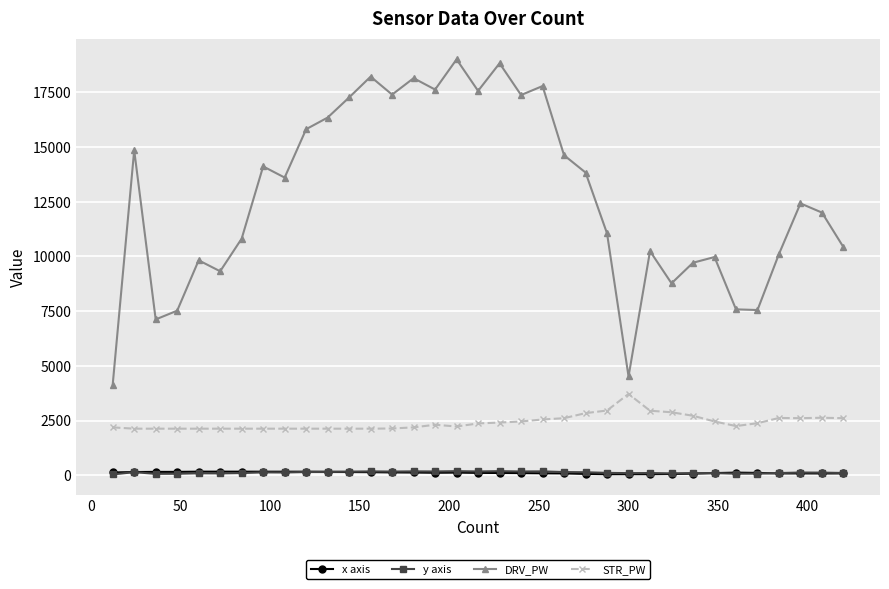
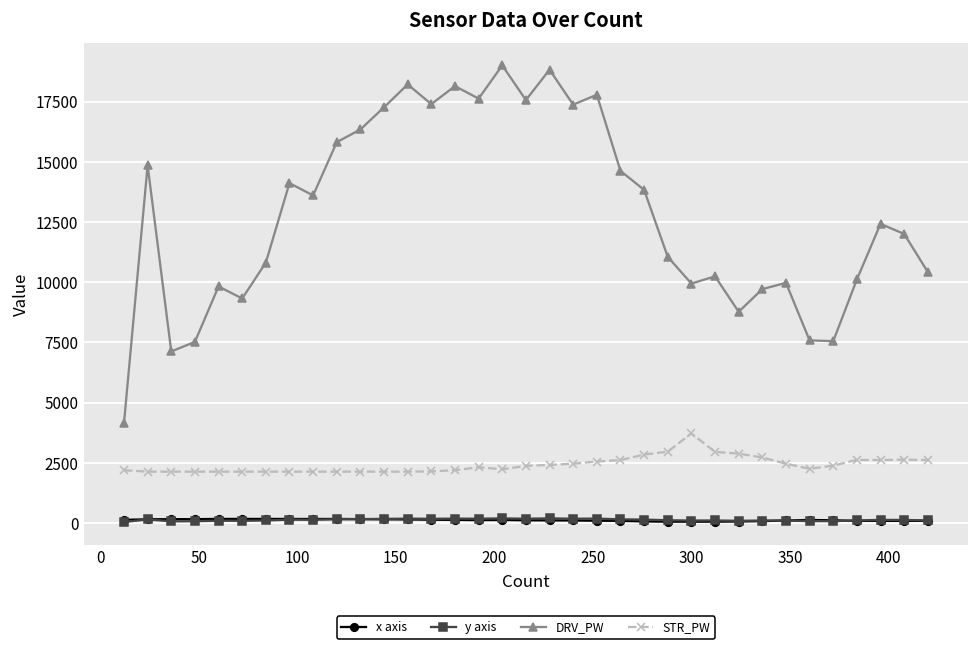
DRV_PW, 300: 4500 -> 9900
